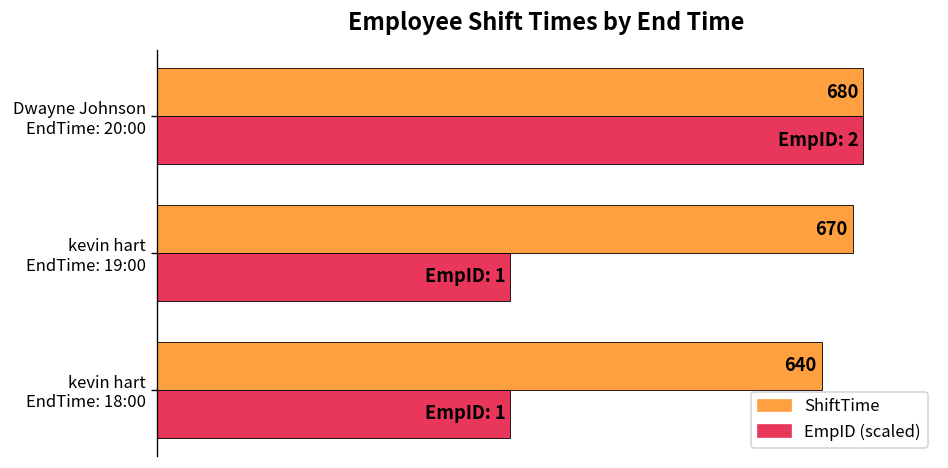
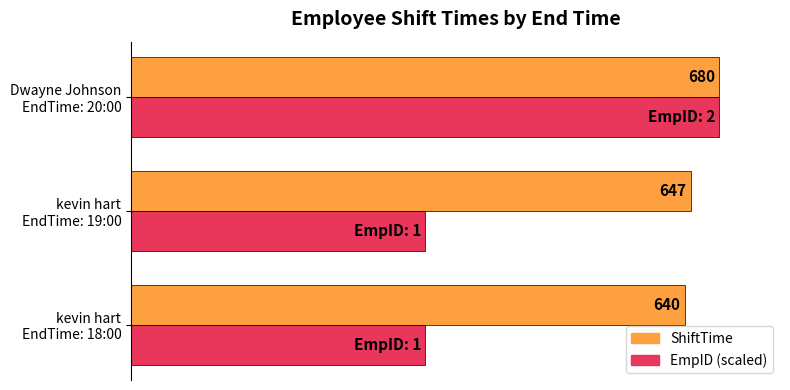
ShiftTime, kevin hart EndTime: 19:00: 670 -> 647
